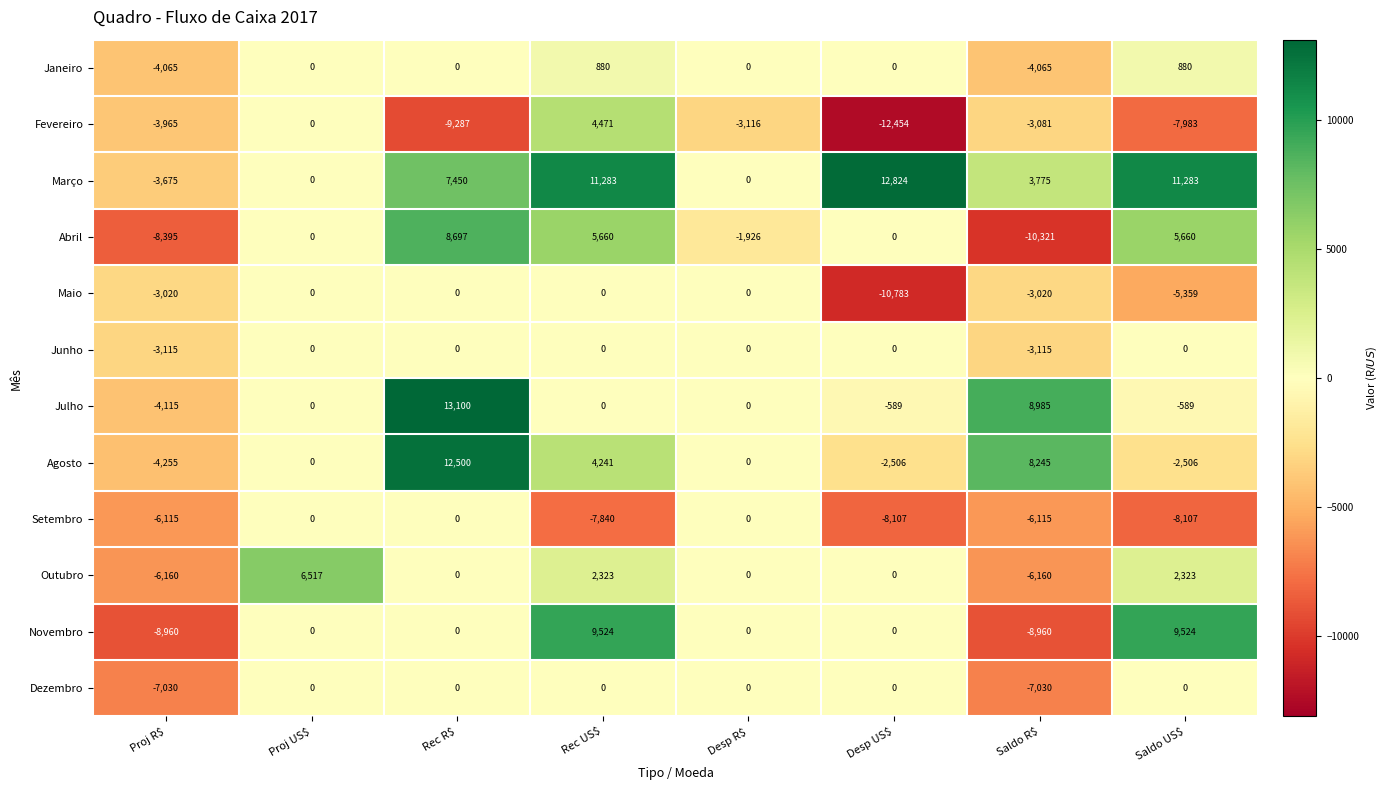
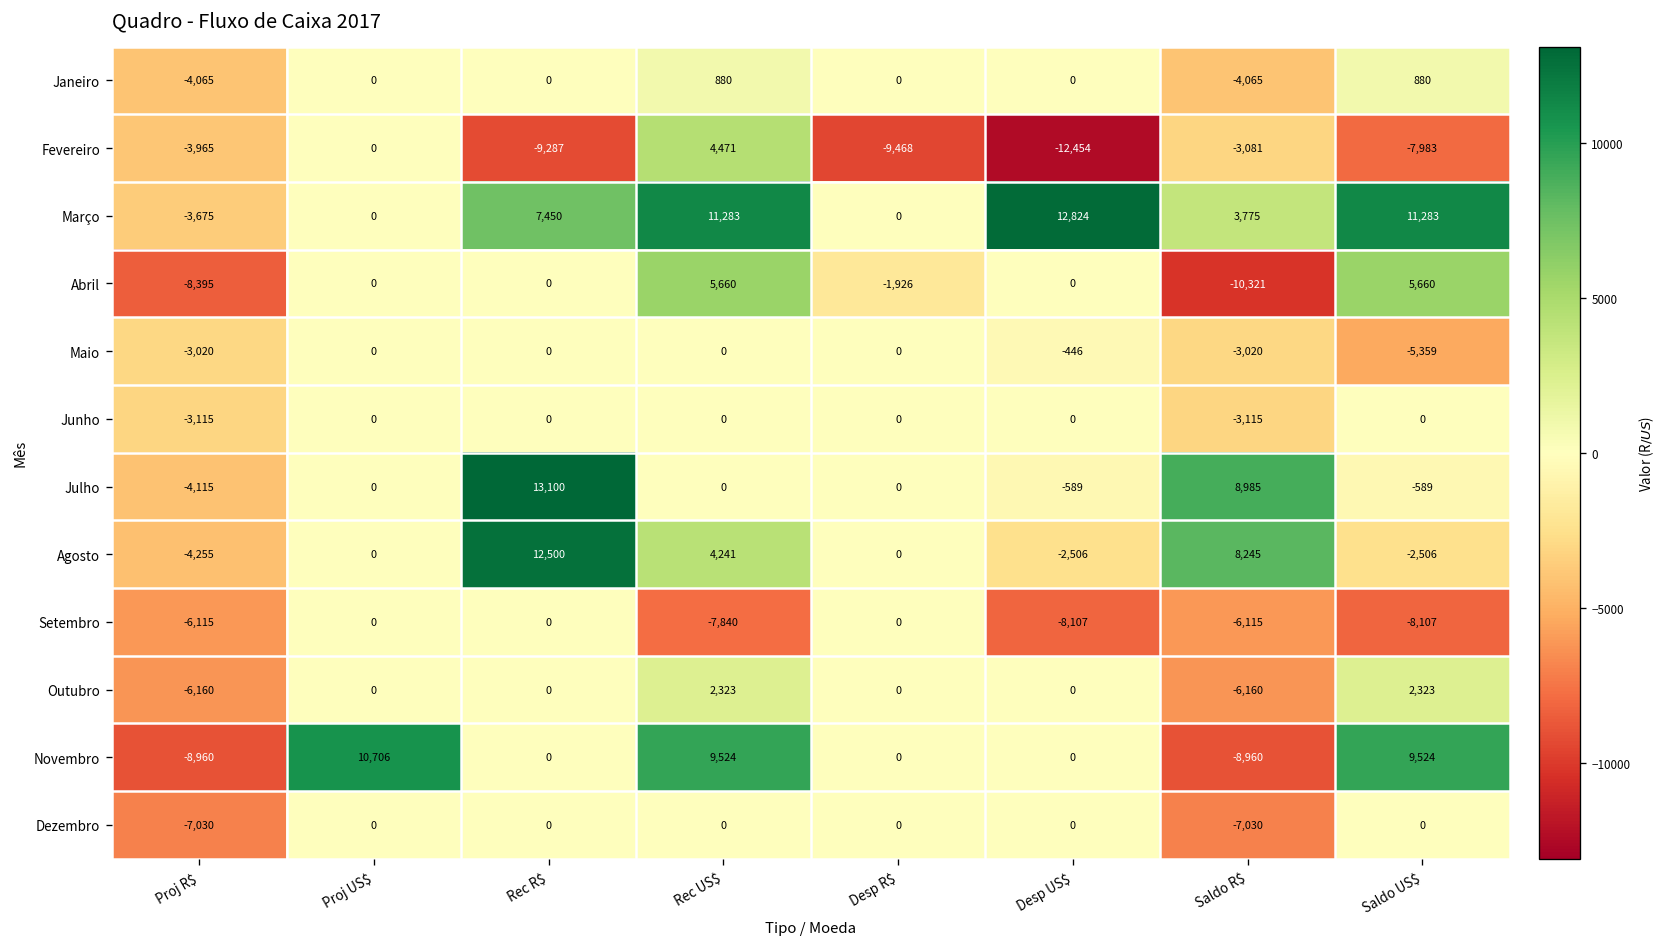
Fevereiro, Desp R$: -3,116 -> -9,468
Abril, Rec R$: 8,697 -> 0
Maio, Desp US$: -10,783 -> -446
Outubro, Proj US$: 6,517 -> 0
Novembro, Proj US$: 0 -> 10,706
